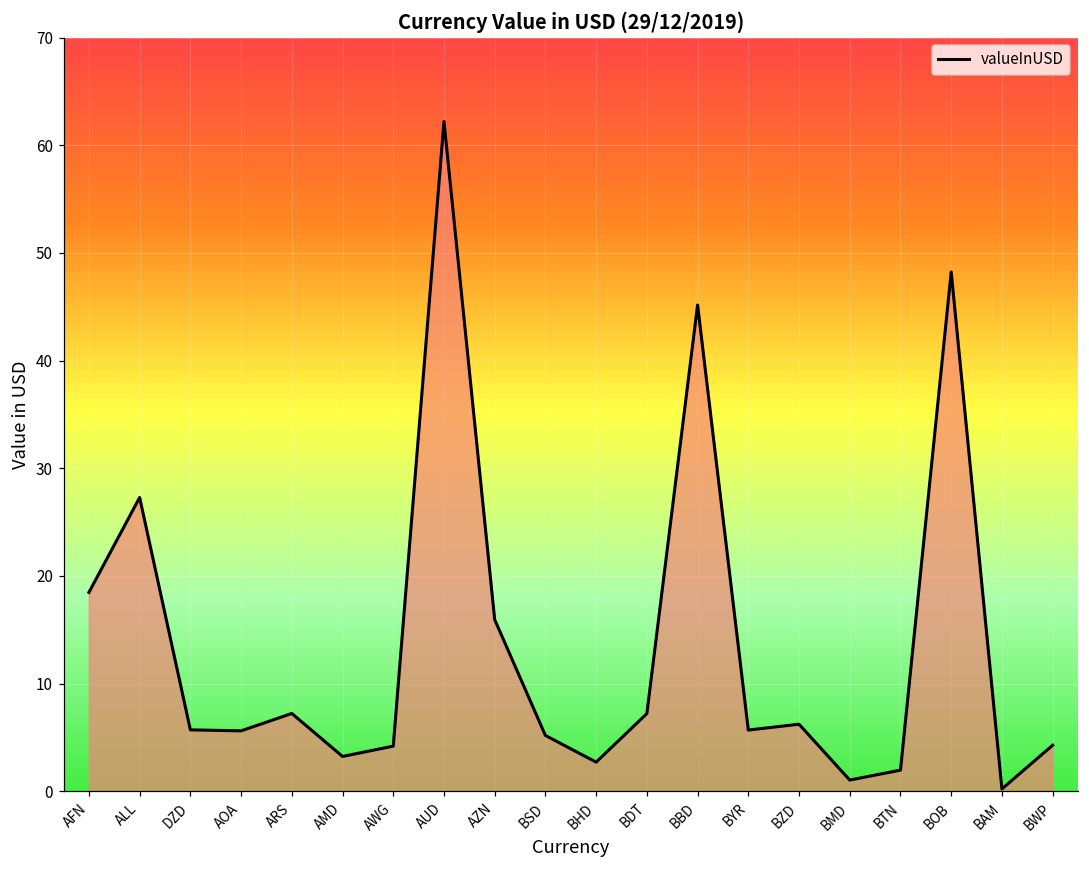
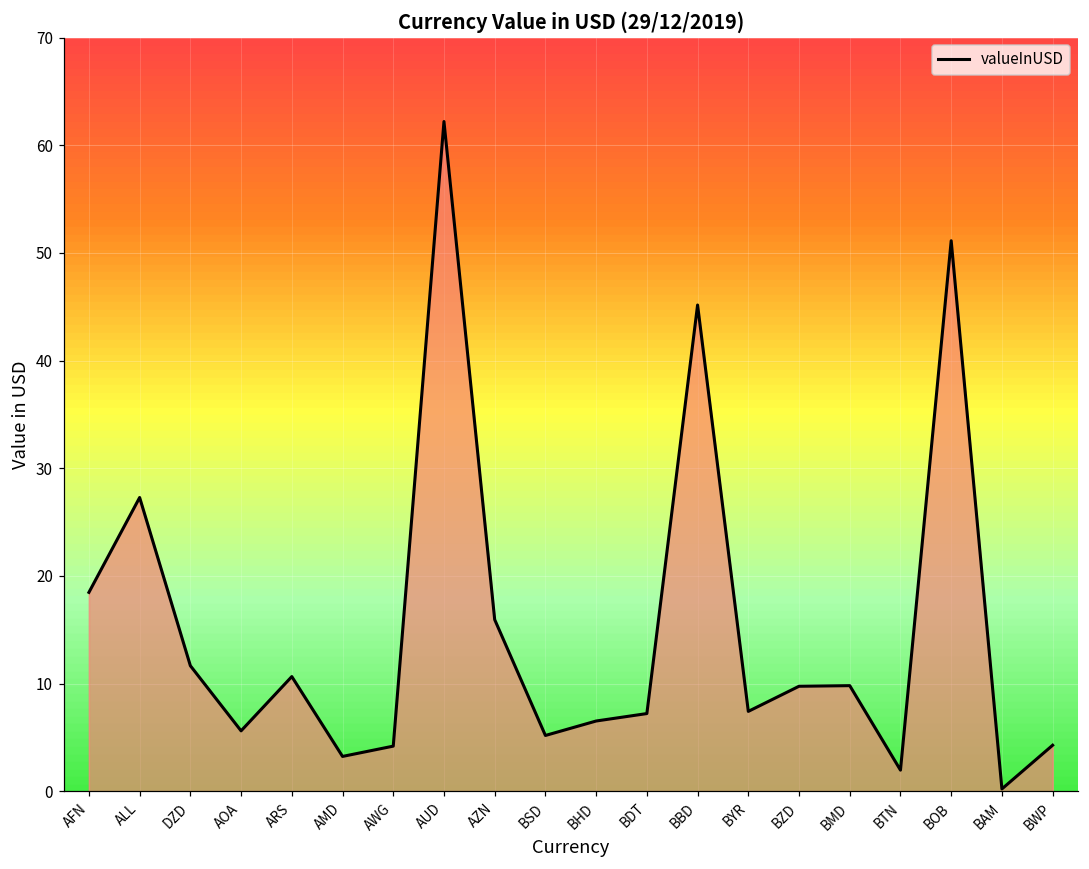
DZD: 6 -> 12
ARS: 7 -> 11
BHD: 3 -> 7
BYR: 6 -> 7
BZD: 6 -> 10
BMD: 1 -> 10
BOB: 48 -> 51
